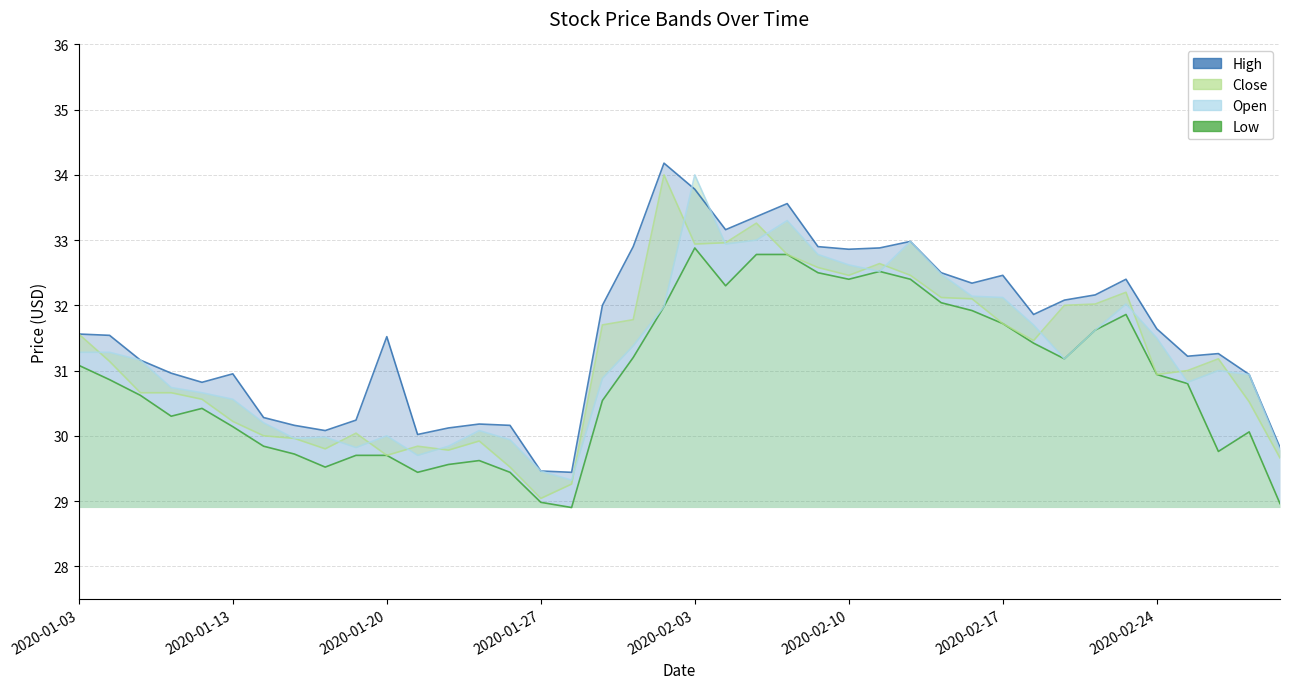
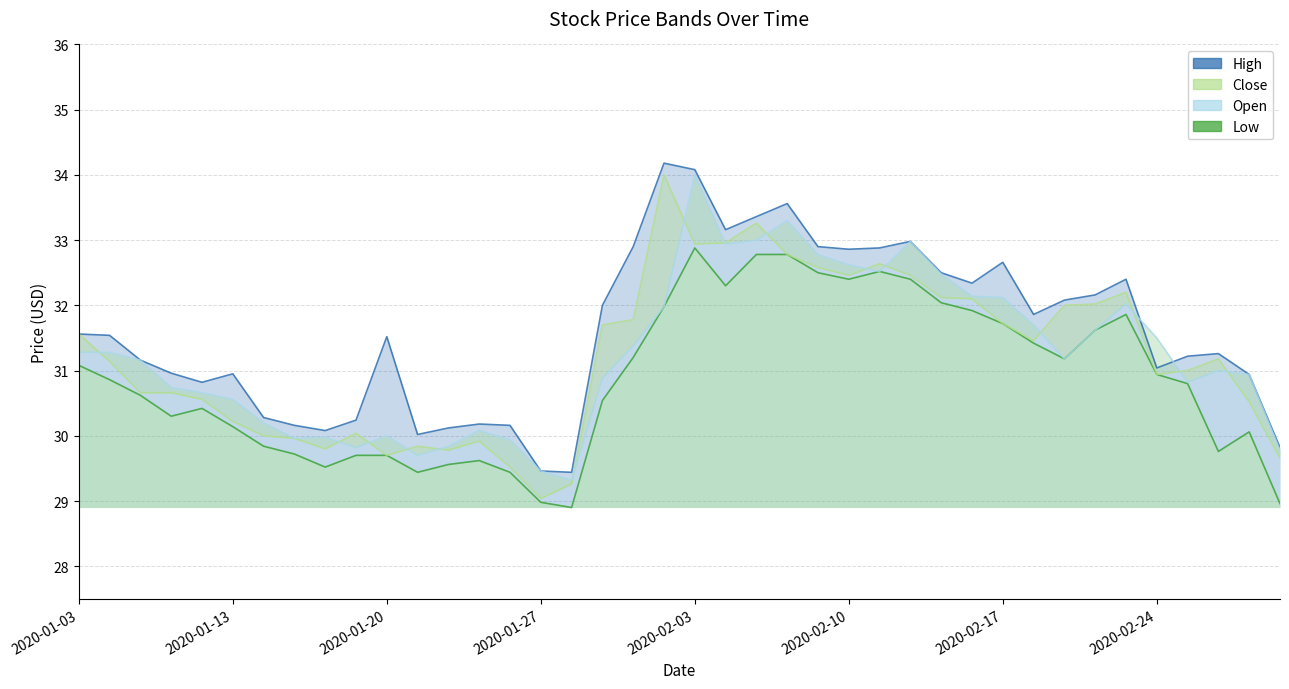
High, 2020-02-03: 33.8 -> 34.1
High, 2020-02-17: 32.5 -> 32.7
High, 2020-02-24: 31.6 -> 31.0
